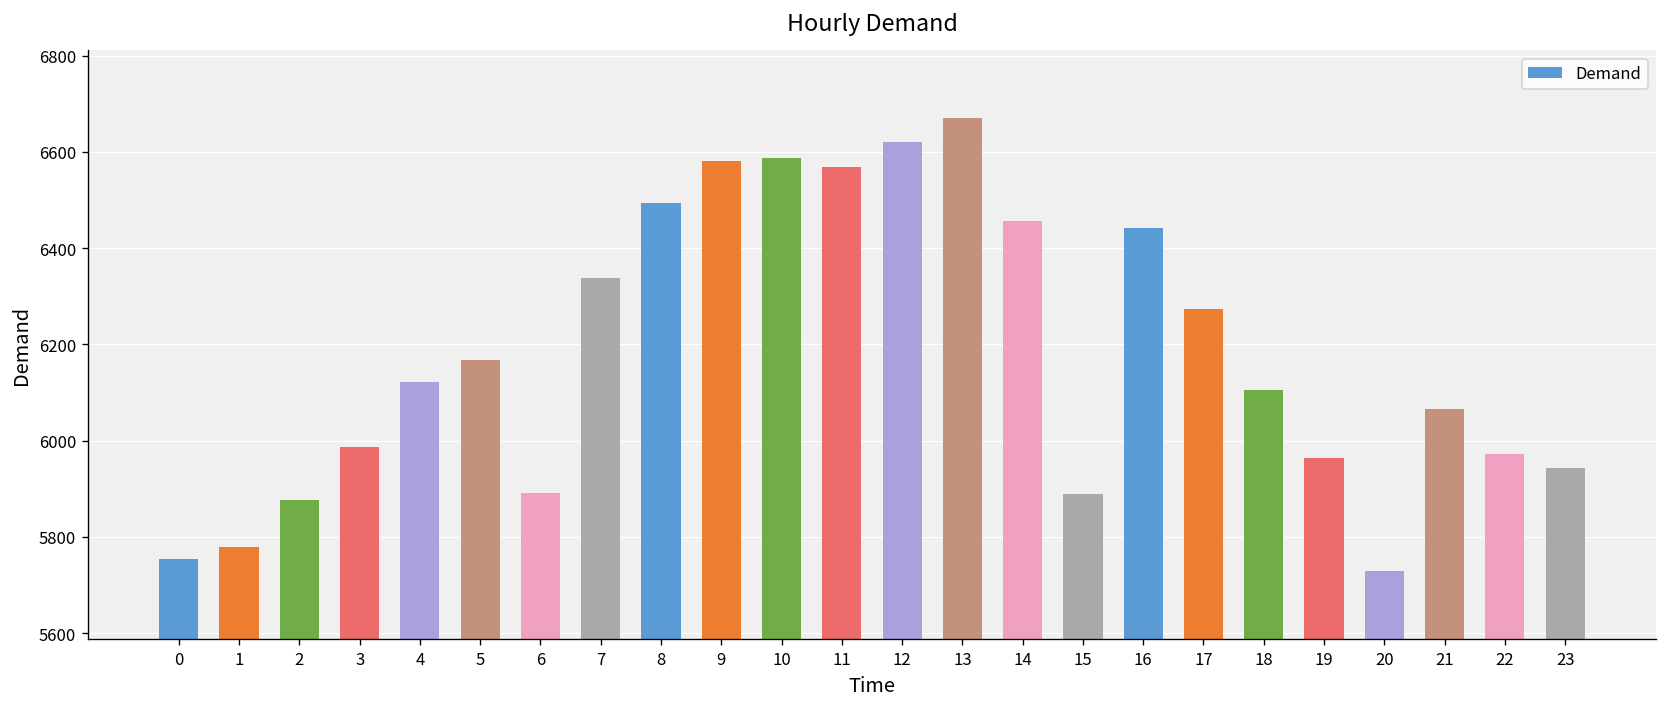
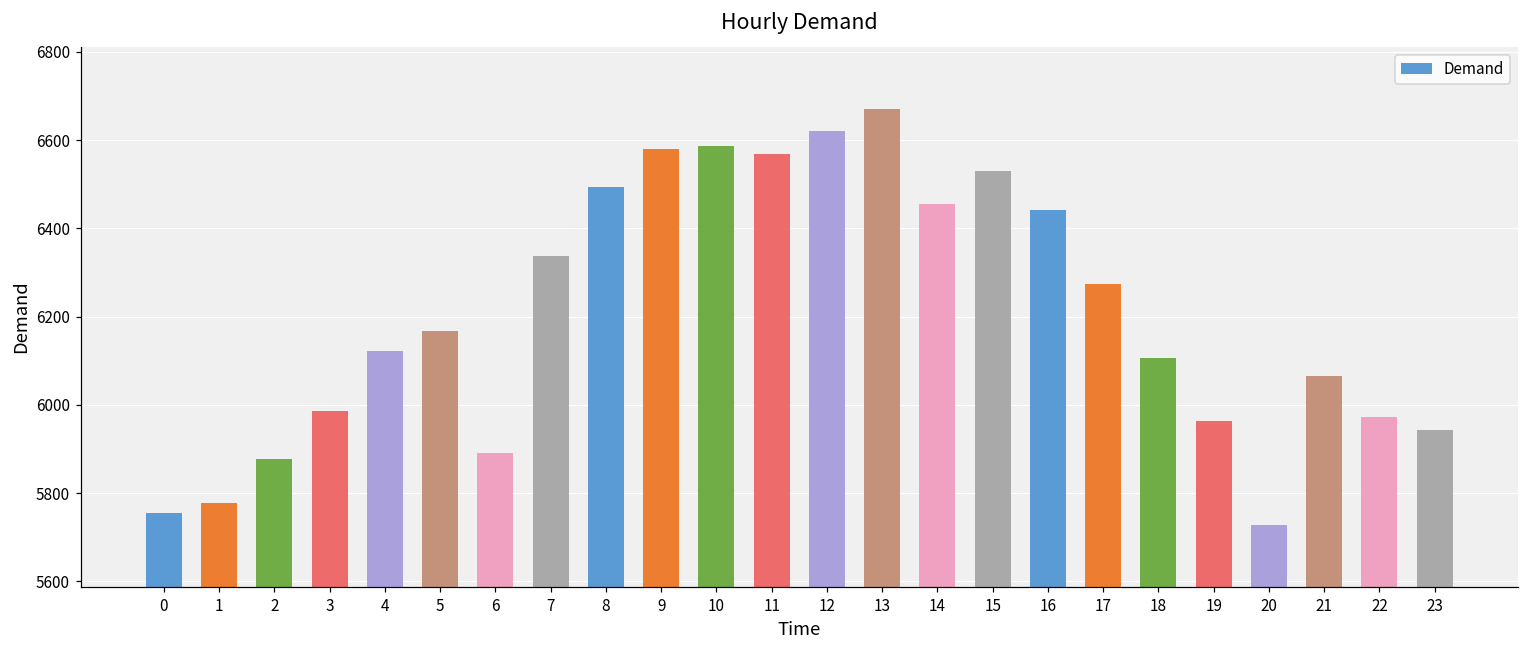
15: 5890 -> 6530
